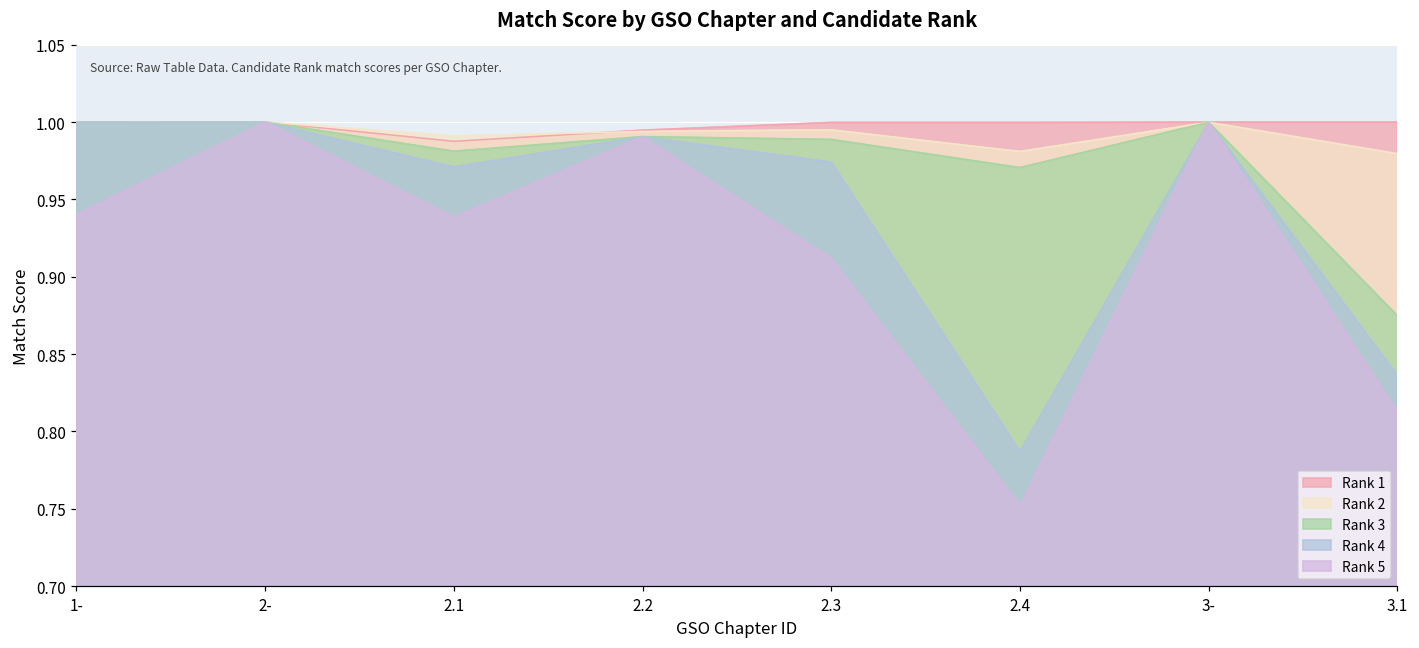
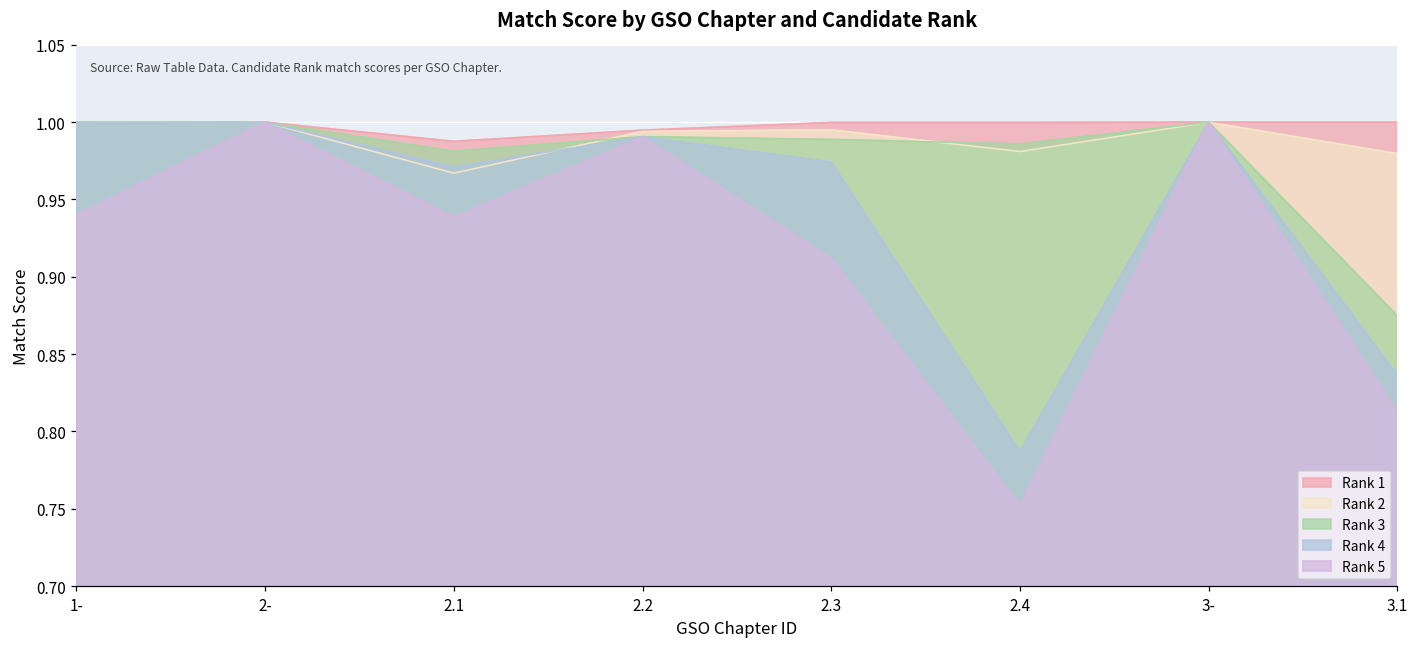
Rank 2, 2.1: 0.991 -> 0.967
Rank 3, 2.4: 0.971 -> 0.986
